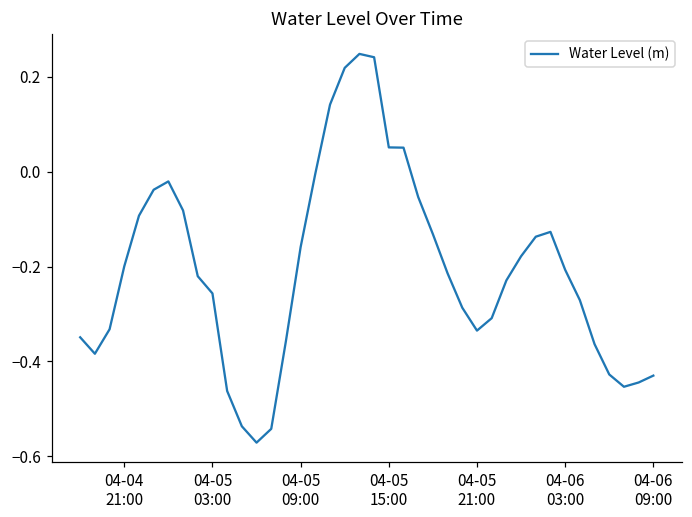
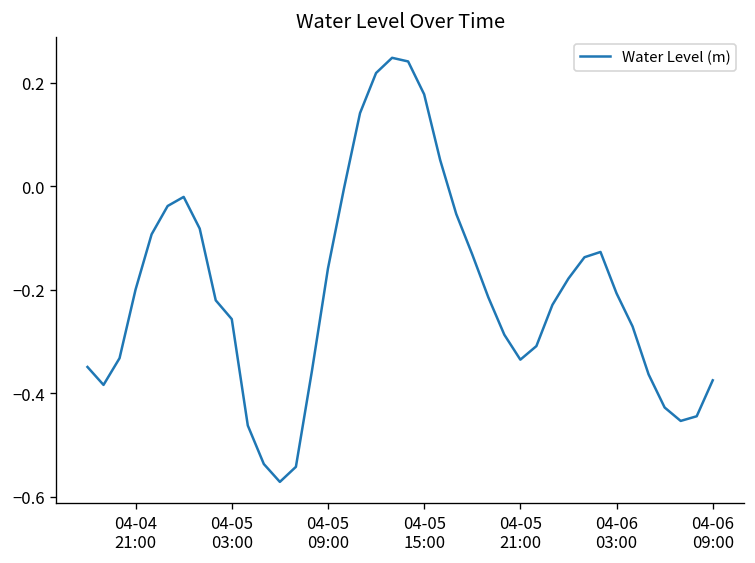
04-05 15:00: 0.05 -> 0.18
04-06 09:00: -0.43 -> -0.37
